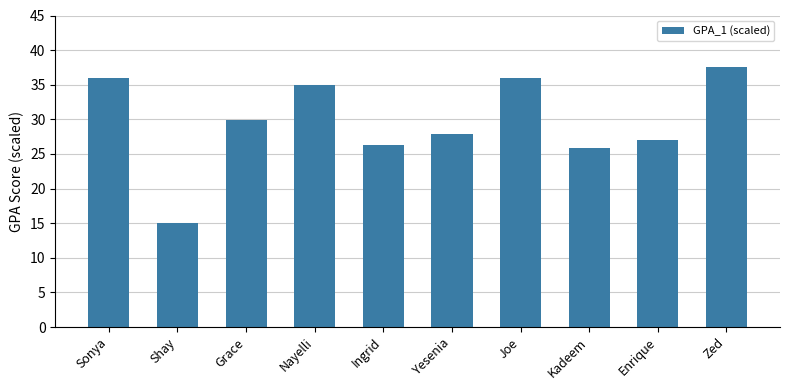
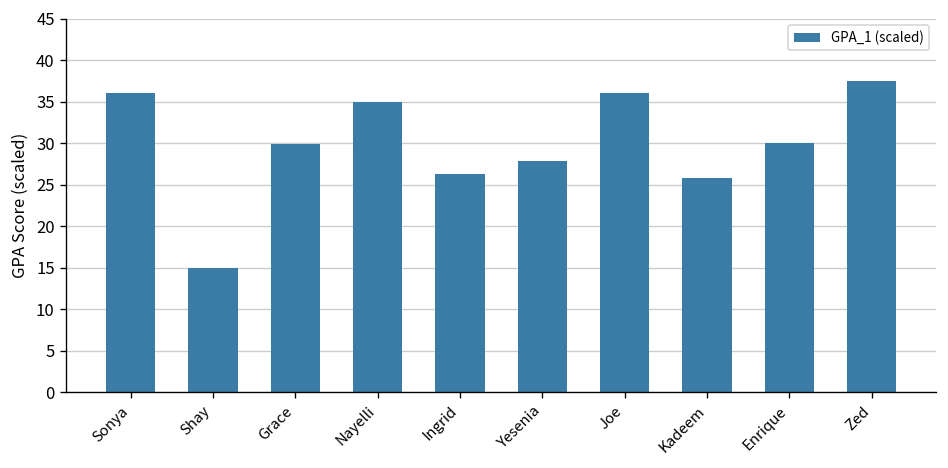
Enrique: 27 -> 30
